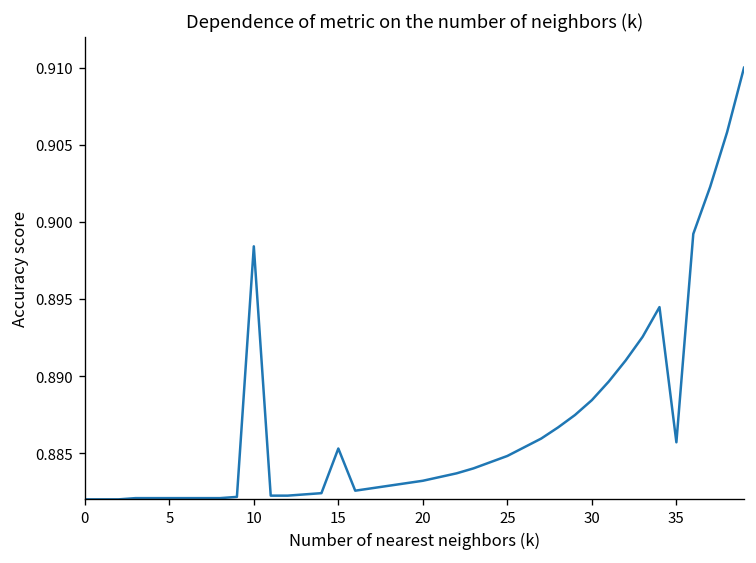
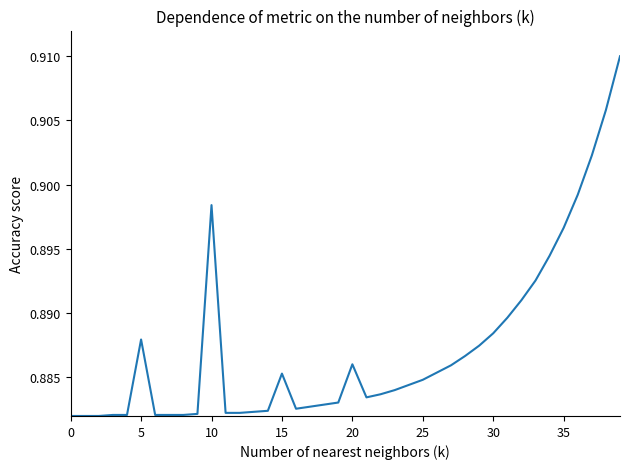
5: 0.8821 -> 0.8880
20: 0.8832 -> 0.8860
35: 0.8857 -> 0.8966
